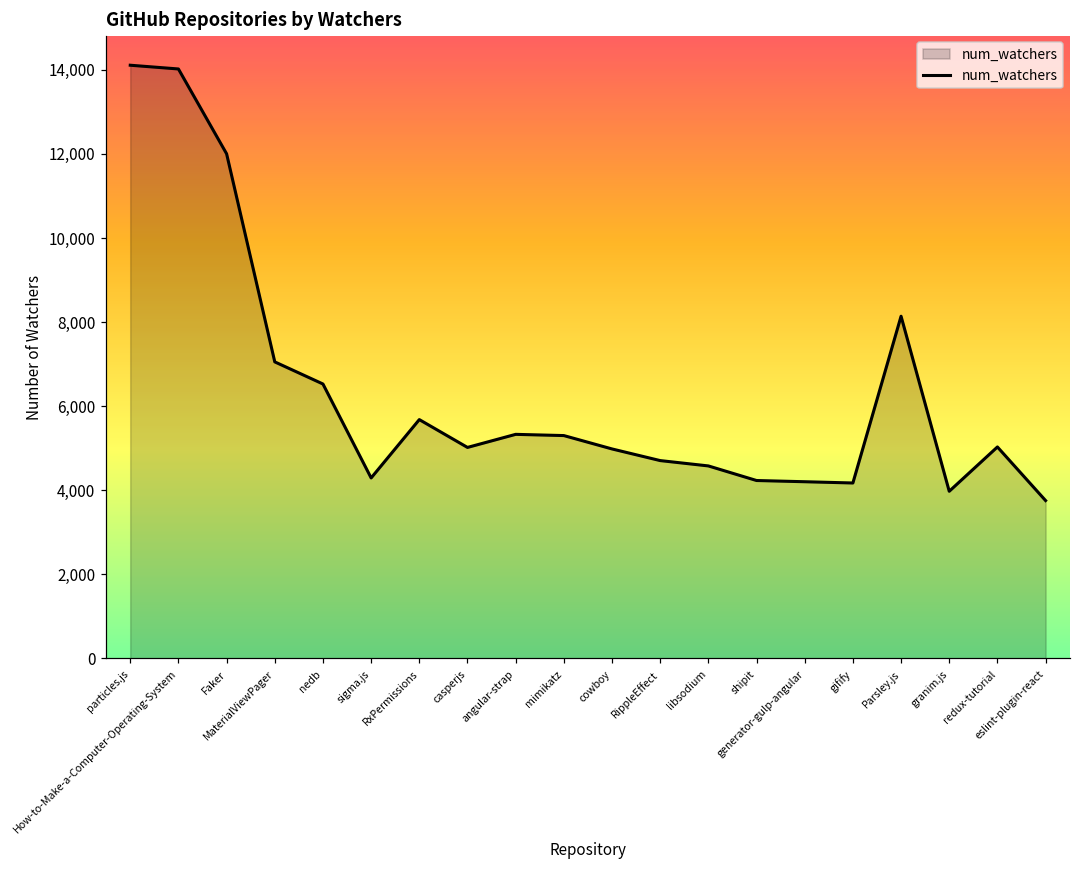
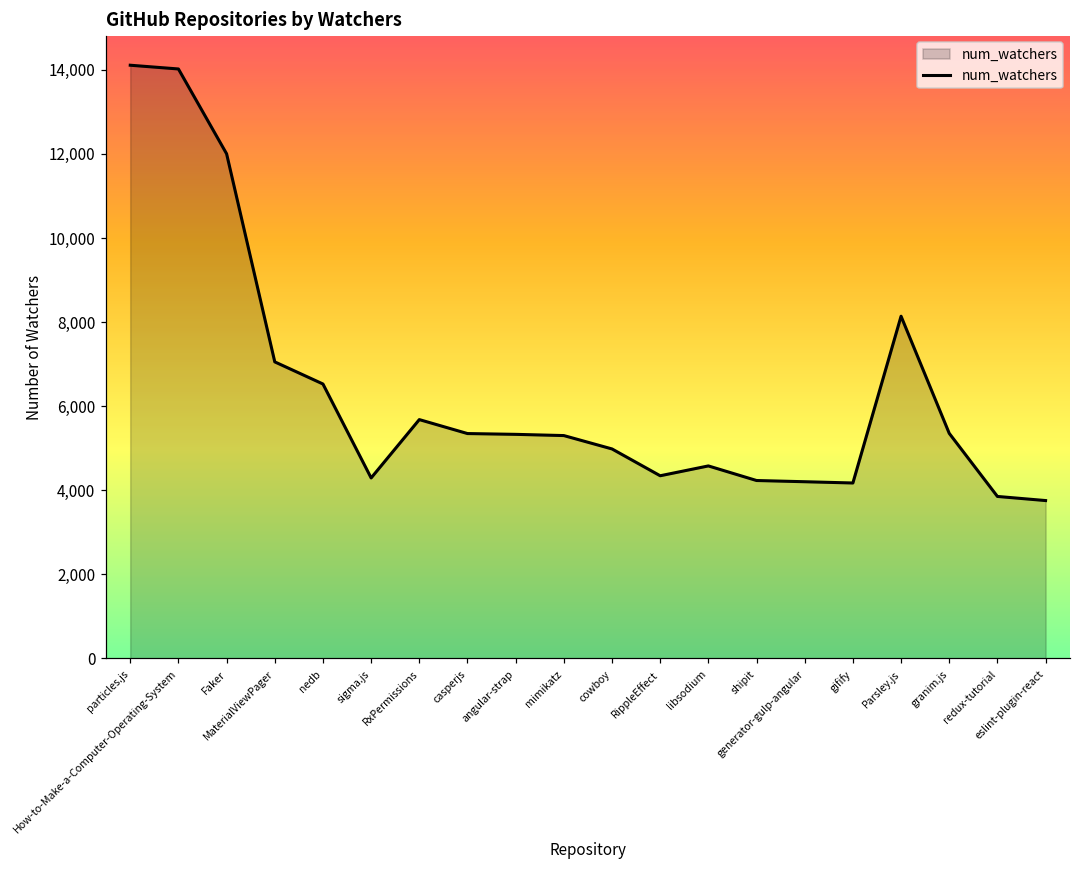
casperjs: 5,000 -> 5,300
RippleEffect: 4,700 -> 4,300
granim.js: 4,000 -> 5,400
redux-tutorial: 5,000 -> 3,900
